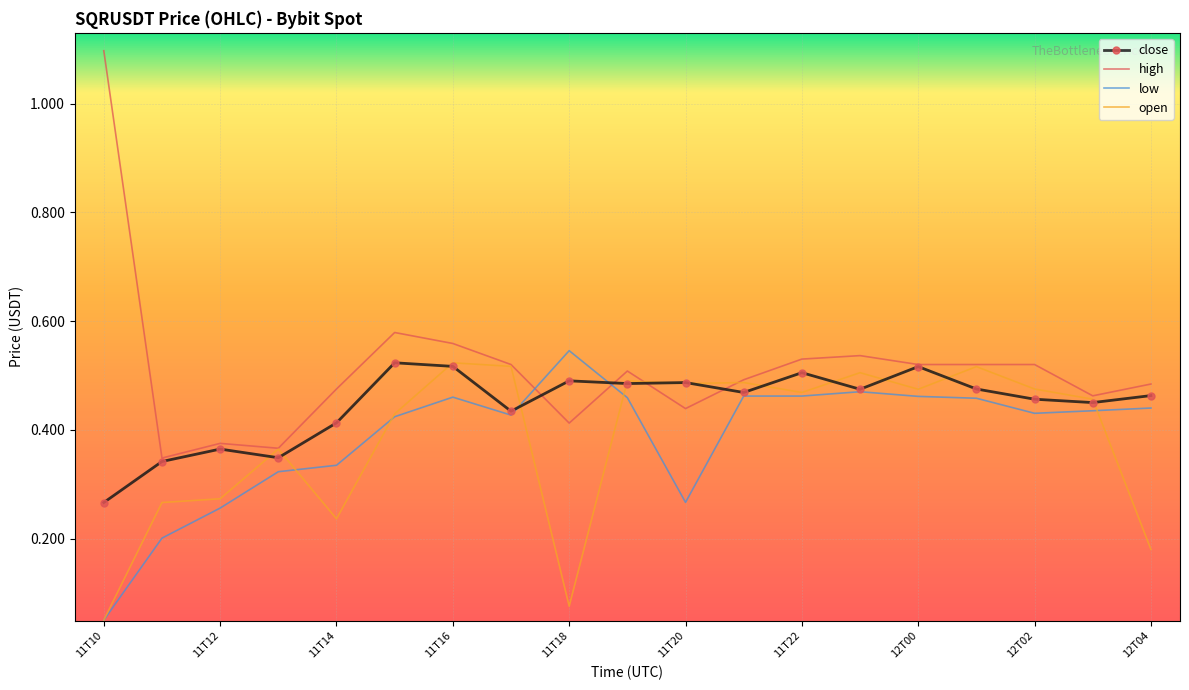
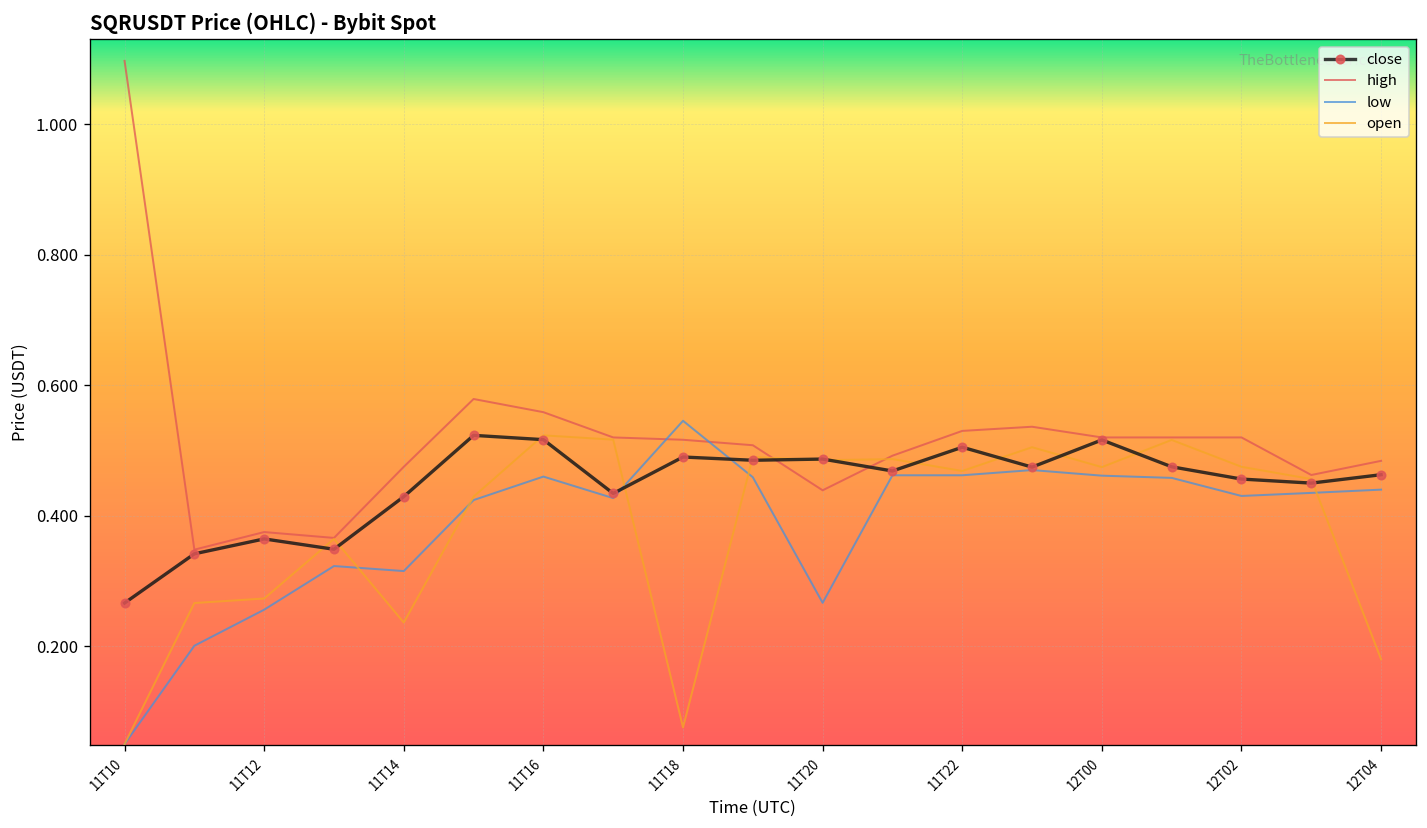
close, 11T14: 0.41 -> 0.43
low, 11T14: 0.33 -> 0.32
high, 11T18: 0.41 -> 0.52
